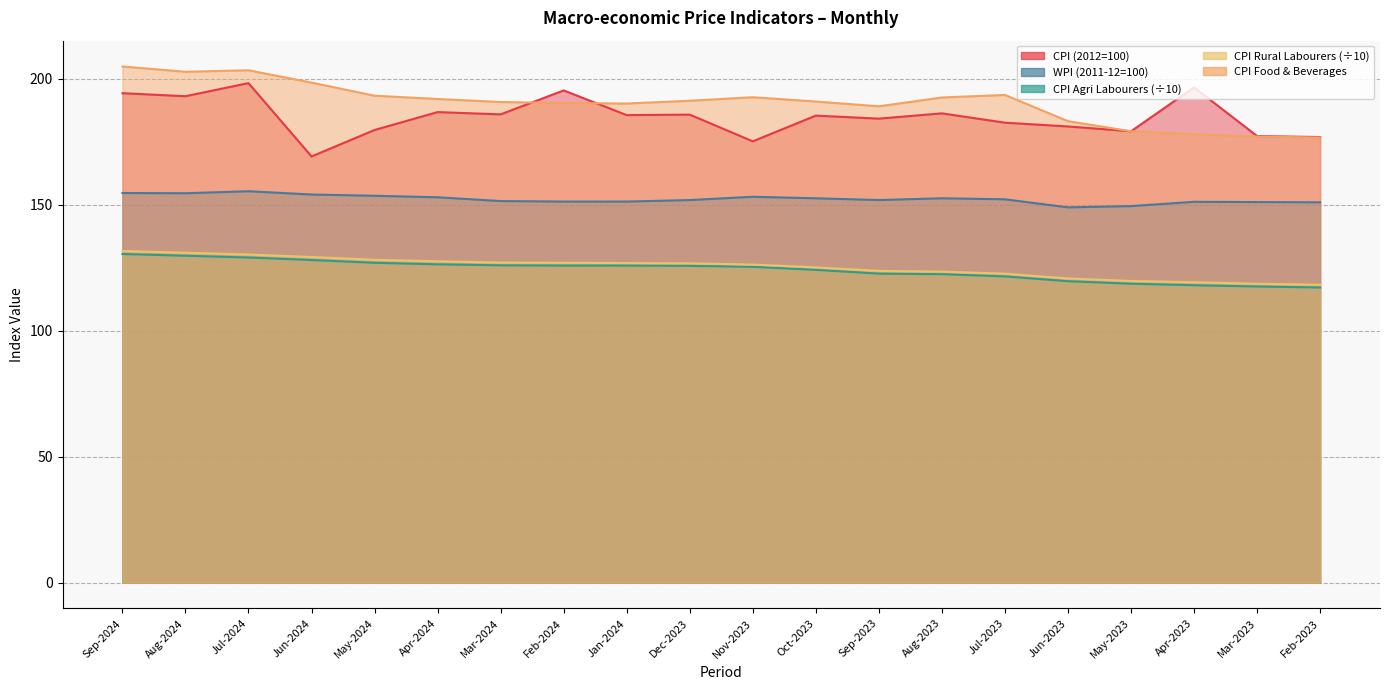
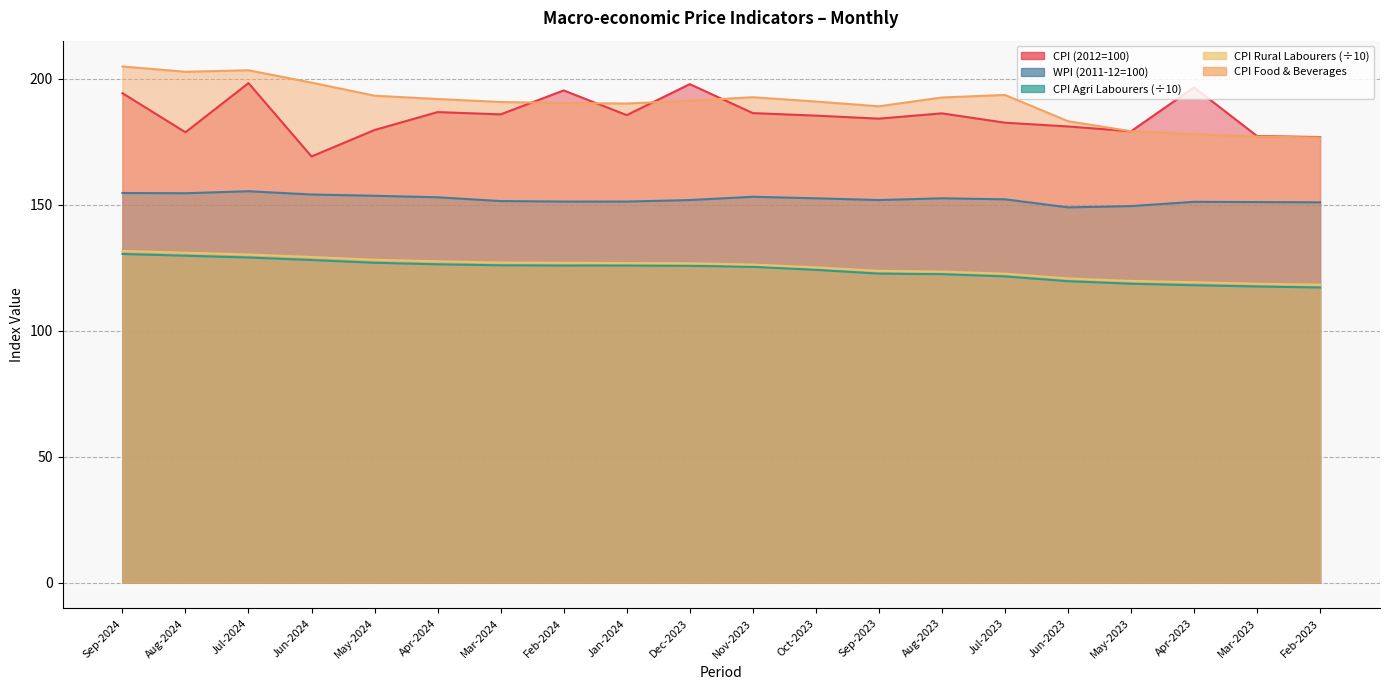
CPI (2012=100), Aug-2024: 193 -> 179
CPI (2012=100), Dec-2023: 186 -> 198
CPI (2012=100), Nov-2023: 175 -> 186
